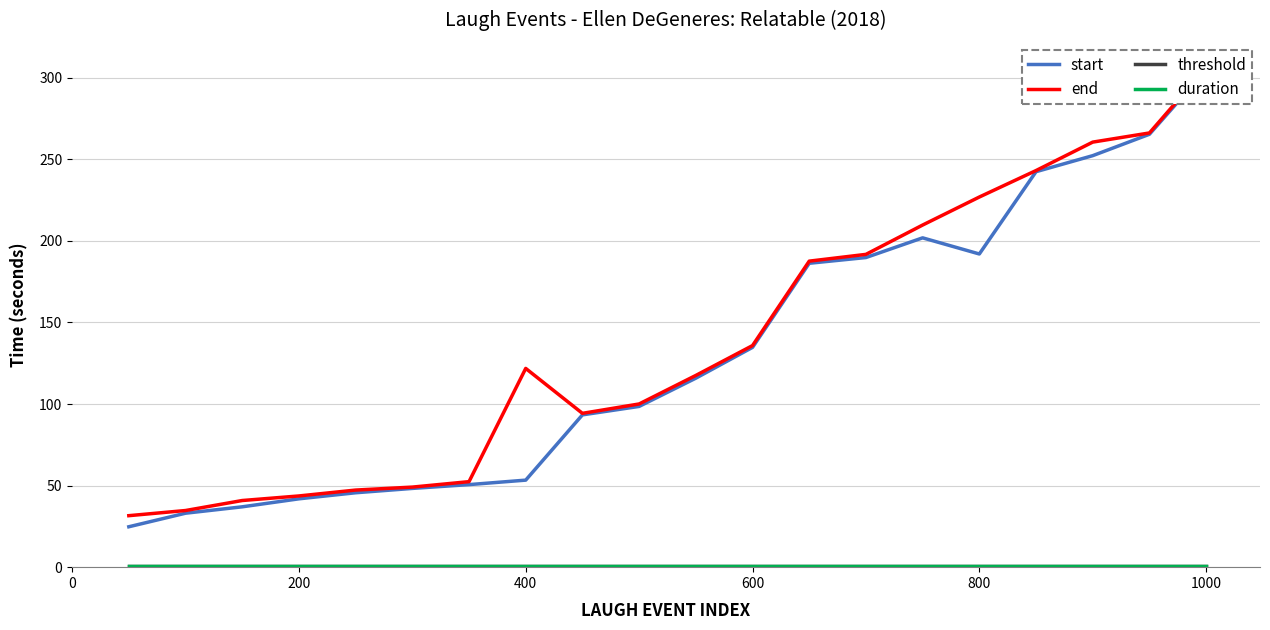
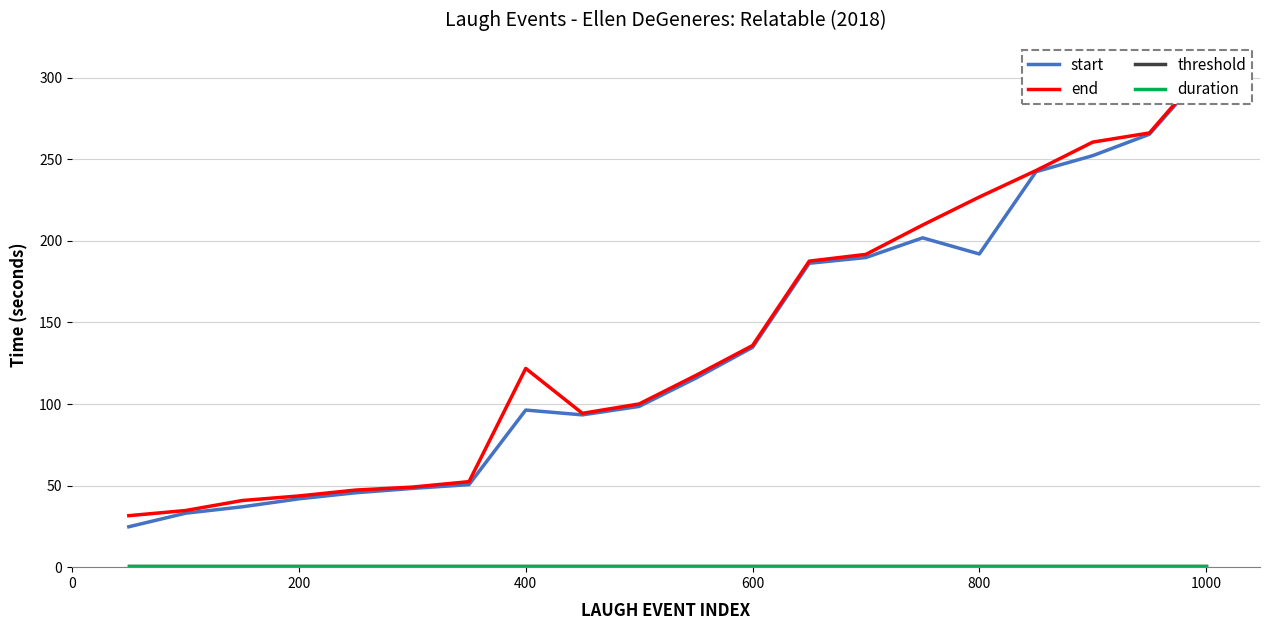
start, 400: 53 -> 96
